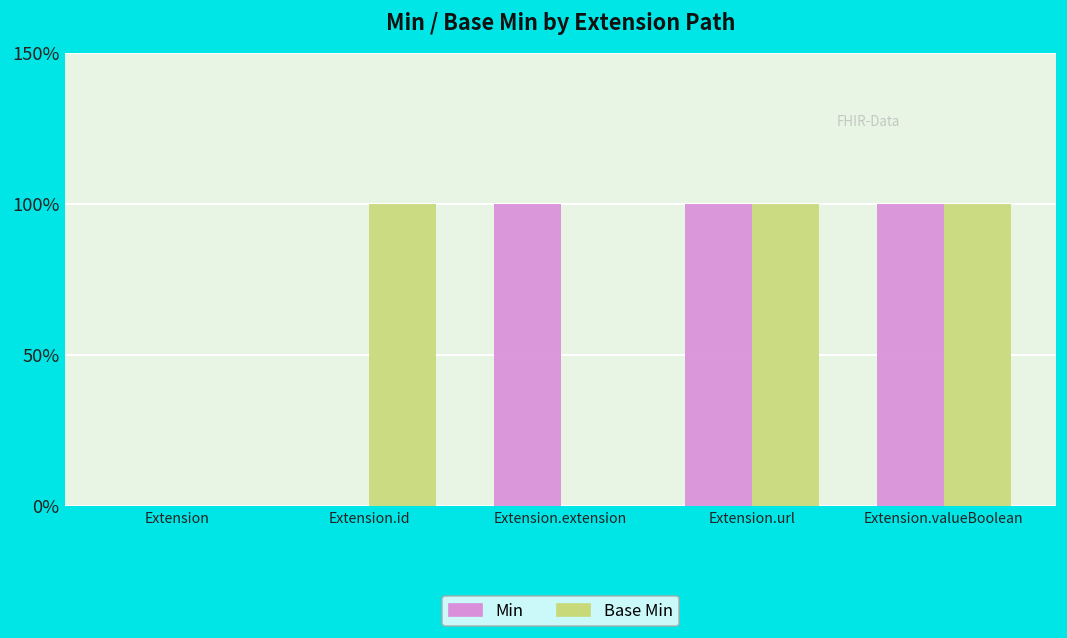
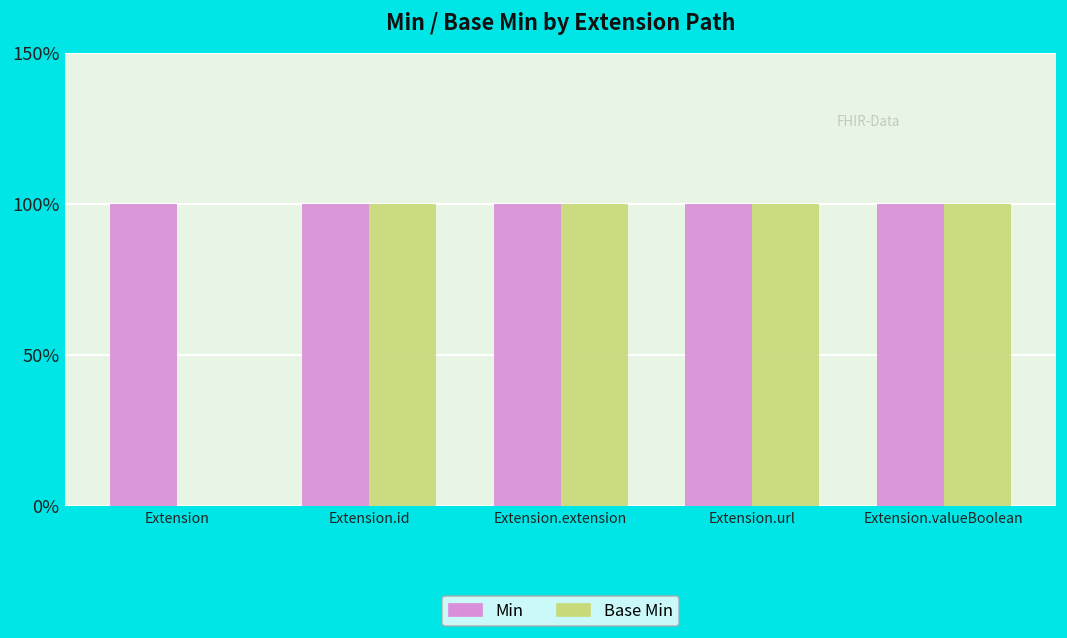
Min, Extension: 0% -> 100%
Min, Extension.id: 0% -> 100%
Base Min, Extension.extension: 0% -> 100%
